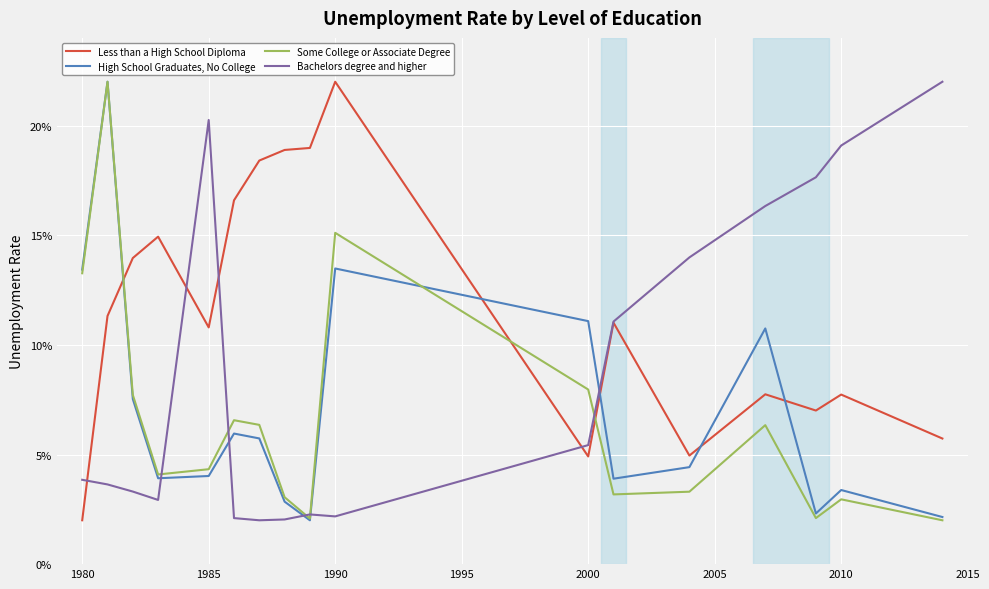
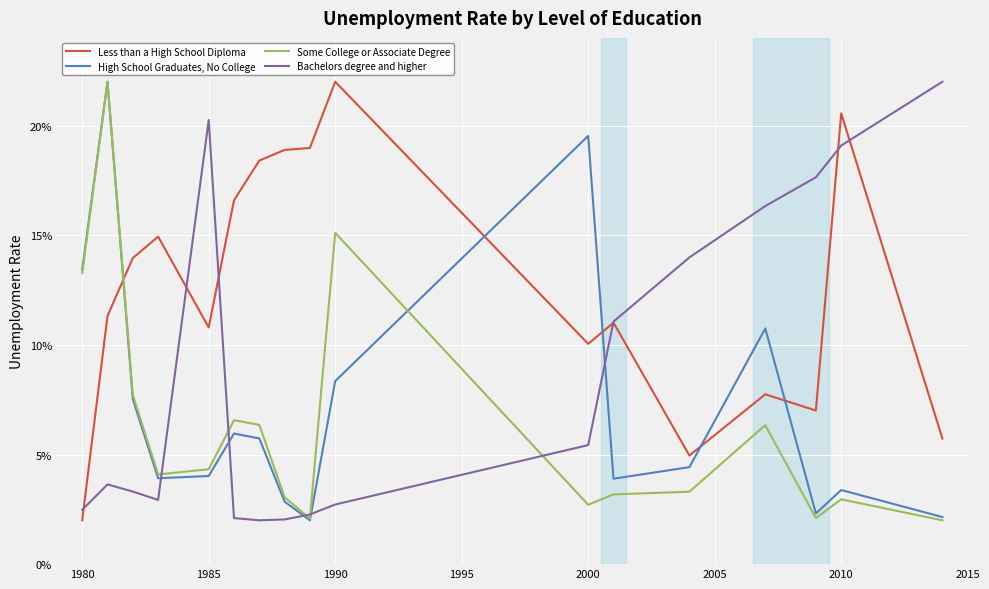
Bachelors degree and higher, 1980: 3.8% -> 2.5%
High School Graduates, No College, 1990: 13.5% -> 8.3%
Bachelors degree and higher, 1990: 2.2% -> 2.7%
Less than a High School Diploma, 2000: 4.9% -> 10.0%
High School Graduates, No College, 2000: 11.1% -> 19.5%
Some College or Associate Degree, 2000: 8.0% -> 2.7%
Less than a High School Diploma, 2010: 7.7% -> 20.6%
